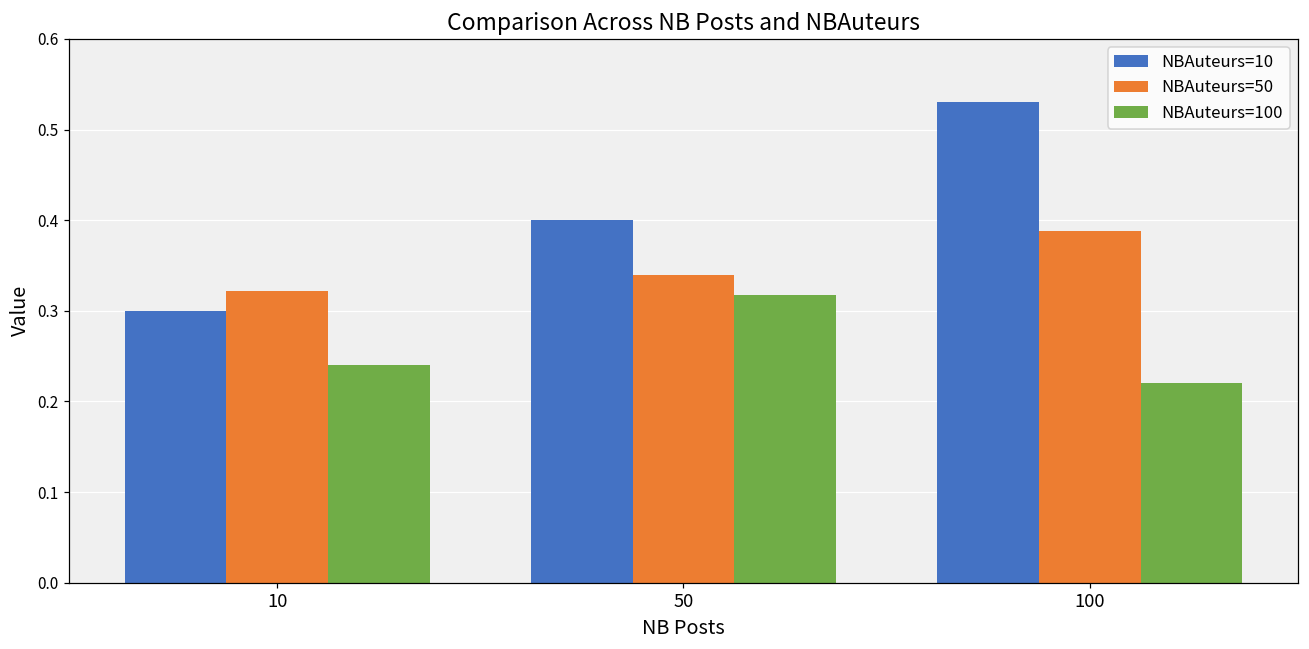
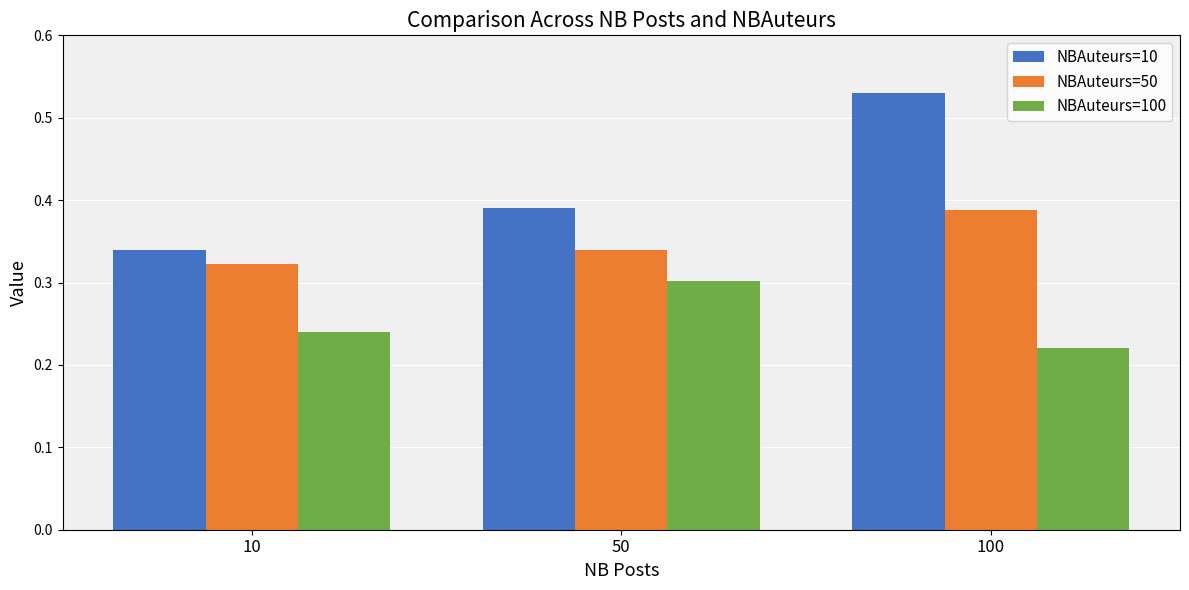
NBAuteurs=10, 10: 0.30 -> 0.34
NBAuteurs=10, 50: 0.40 -> 0.39
NBAuteurs=100, 50: 0.32 -> 0.30
